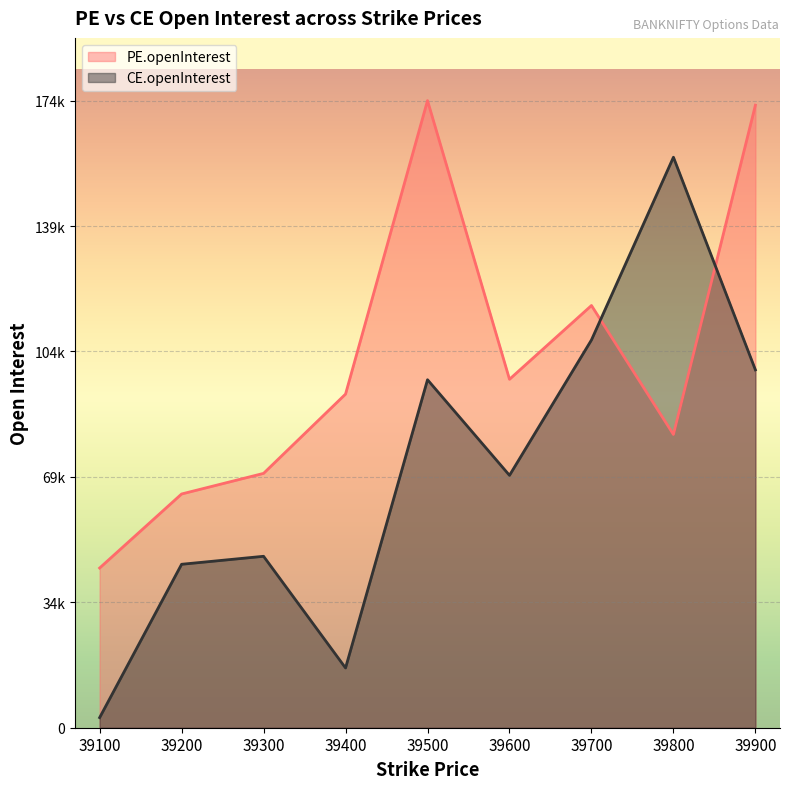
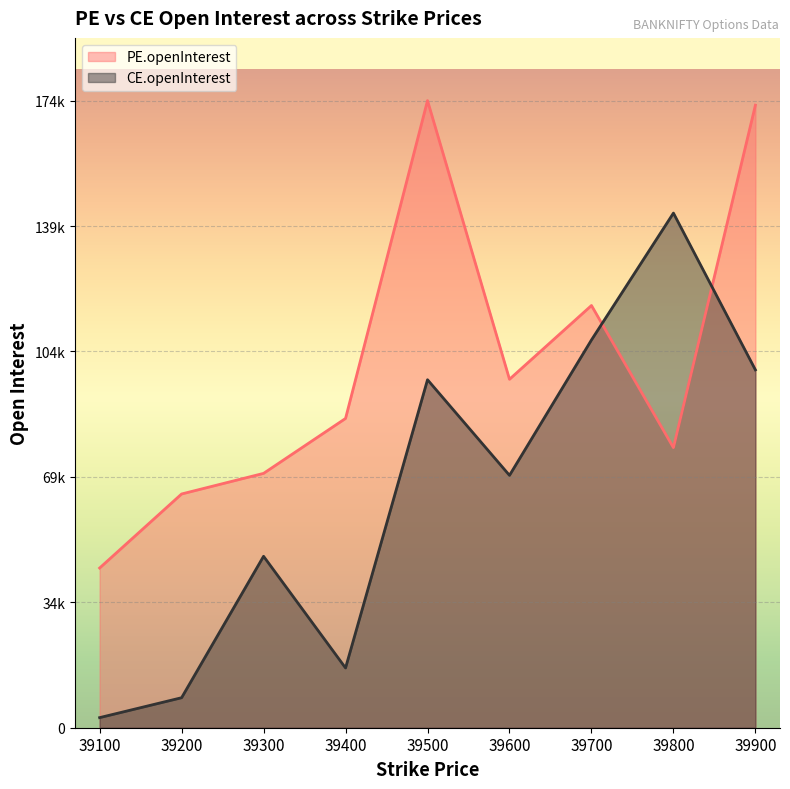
CE.openInterest, 39200: 46000 -> 8000
PE.openInterest, 39400: 93000 -> 86000
PE.openInterest, 39800: 82000 -> 78000
CE.openInterest, 39800: 159000 -> 143000
